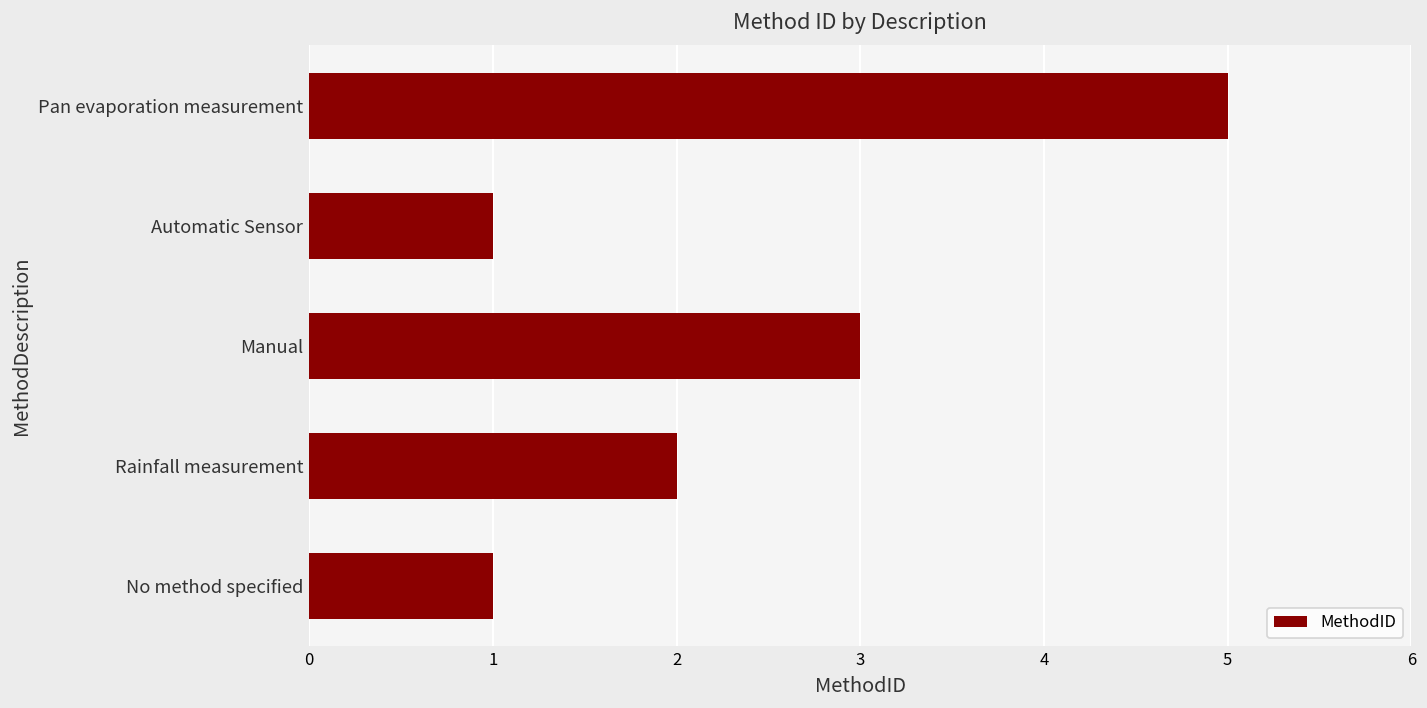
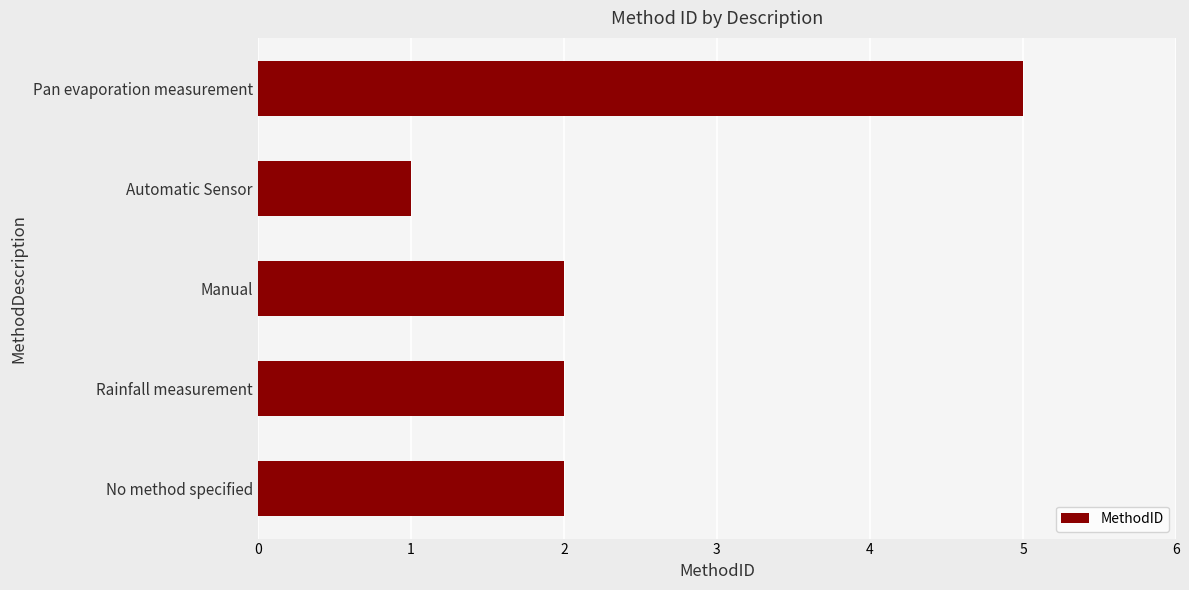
Manual: 3 -> 2
No method specified: 1 -> 2
